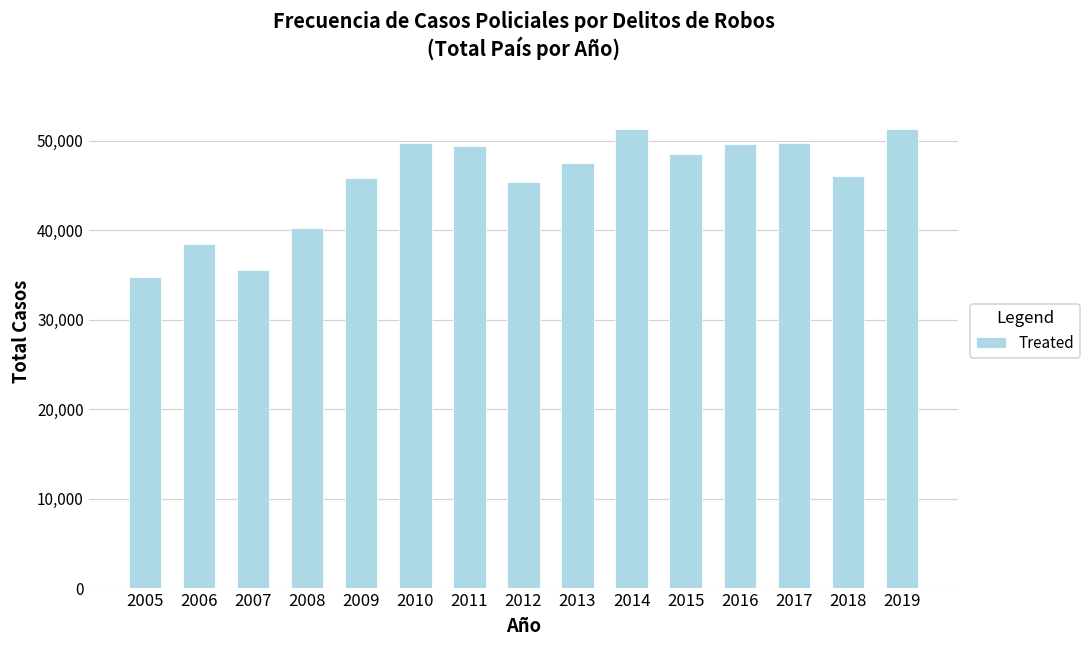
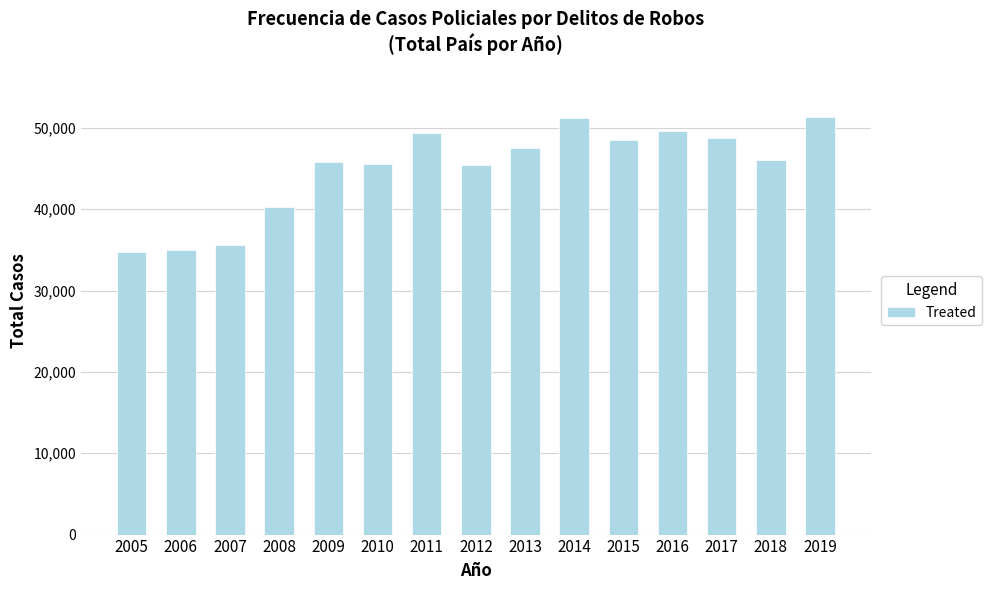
2006: 38,000 -> 35,000
2010: 50,000 -> 46,000
2017: 50,000 -> 49,000
